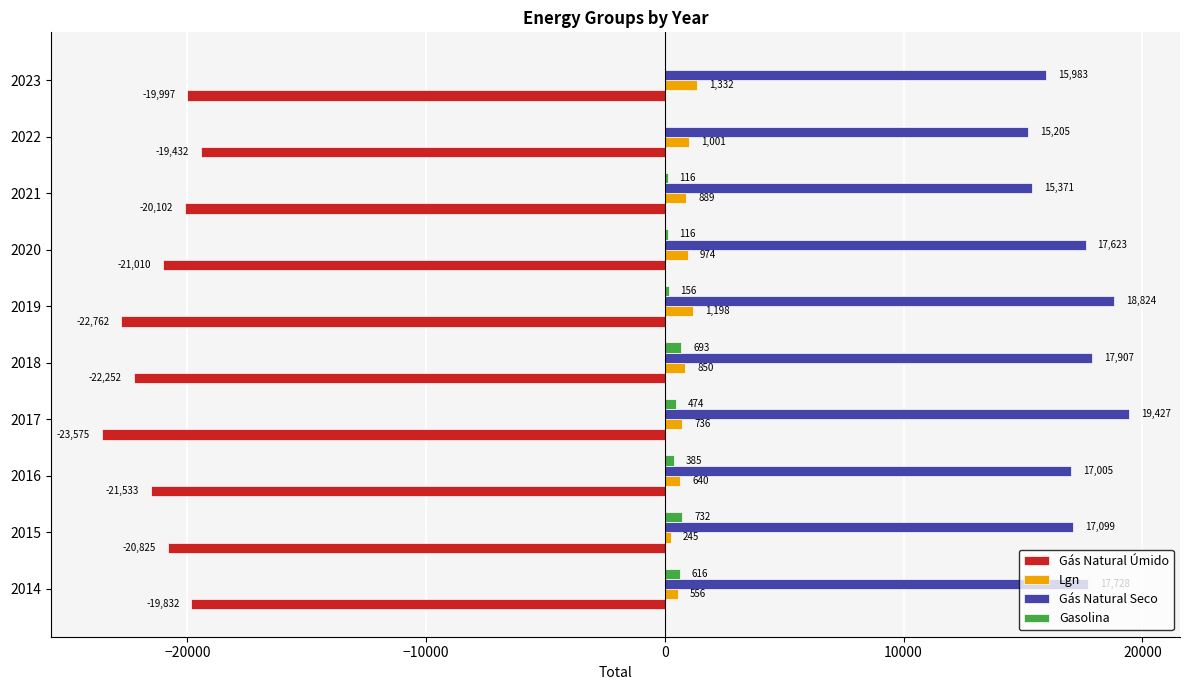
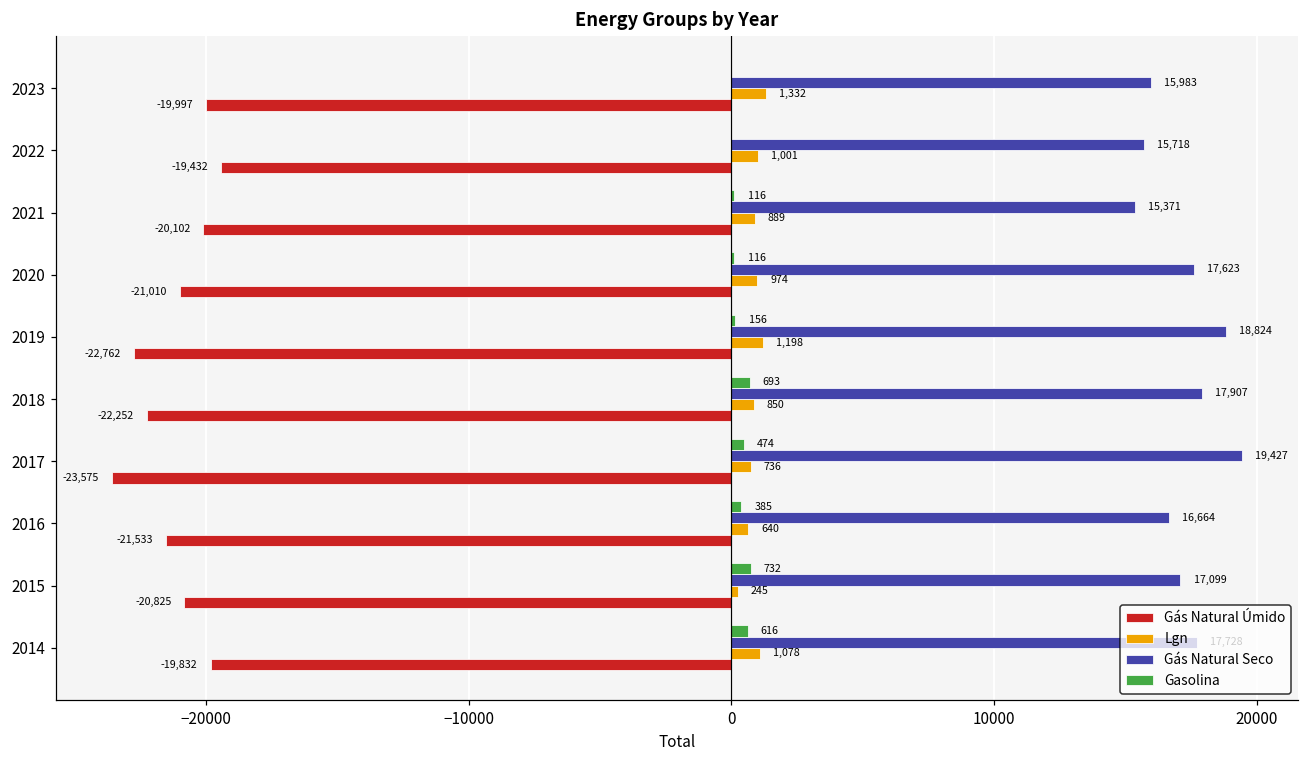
Gás Natural Seco, 2022: 15,205 -> 15,718
Gás Natural Seco, 2016: 17,005 -> 16,664
Lgn, 2014: 556 -> 1,078
